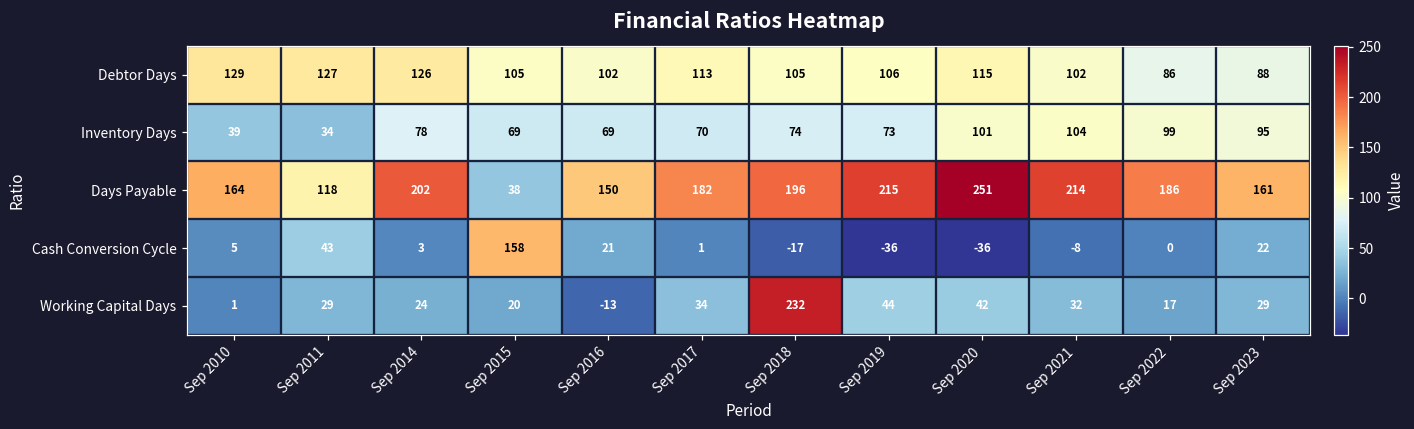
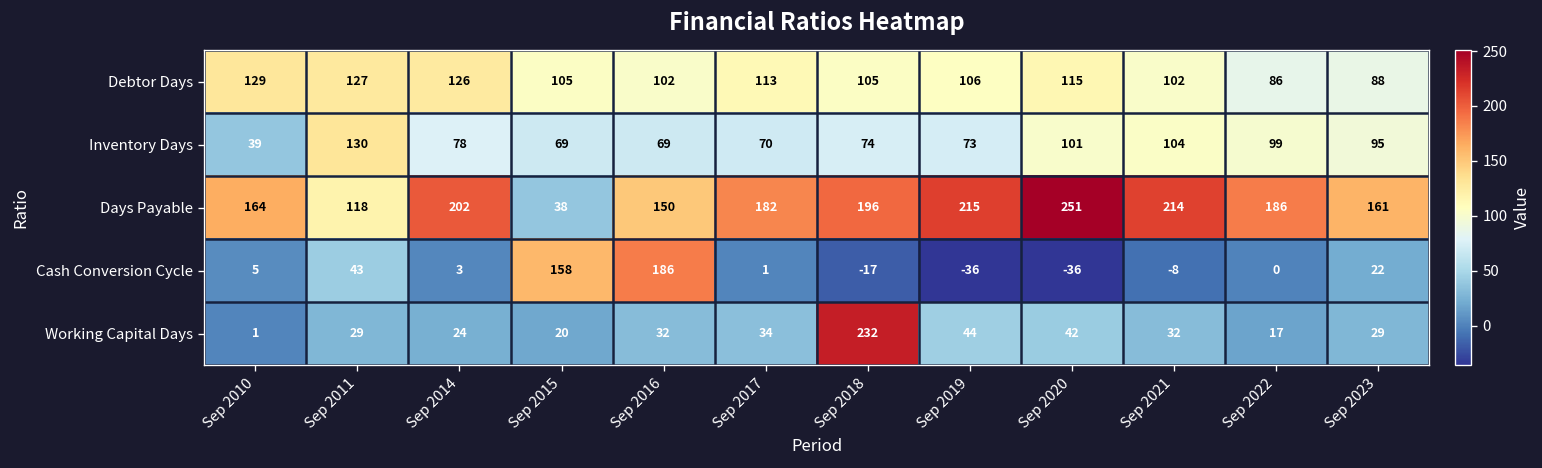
Inventory Days, Sep 2011: 34 -> 130
Cash Conversion Cycle, Sep 2016: 21 -> 186
Working Capital Days, Sep 2016: -13 -> 32
